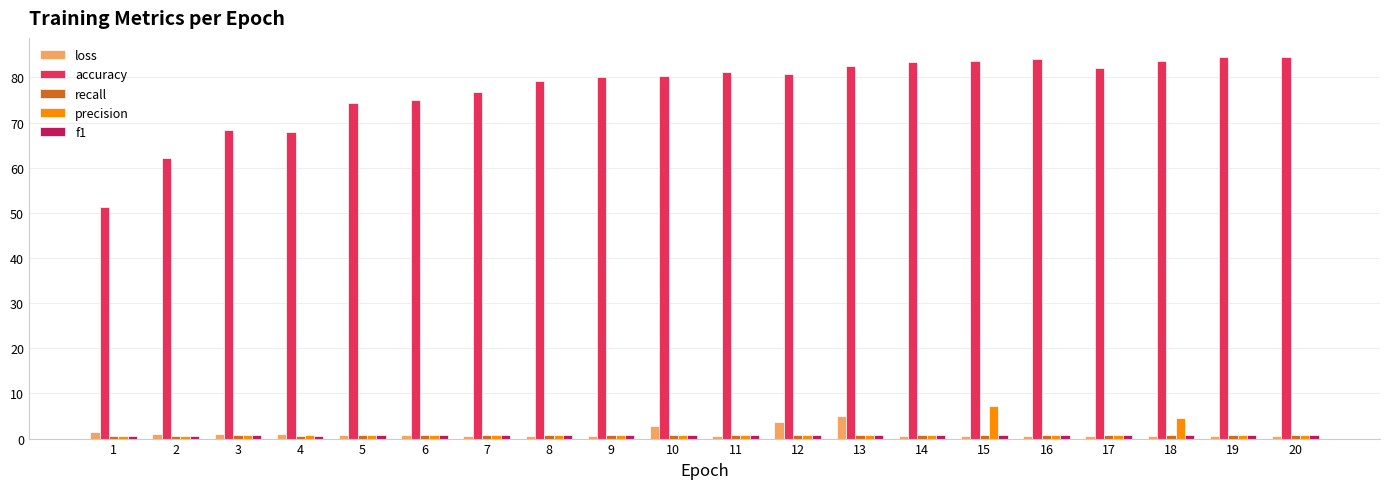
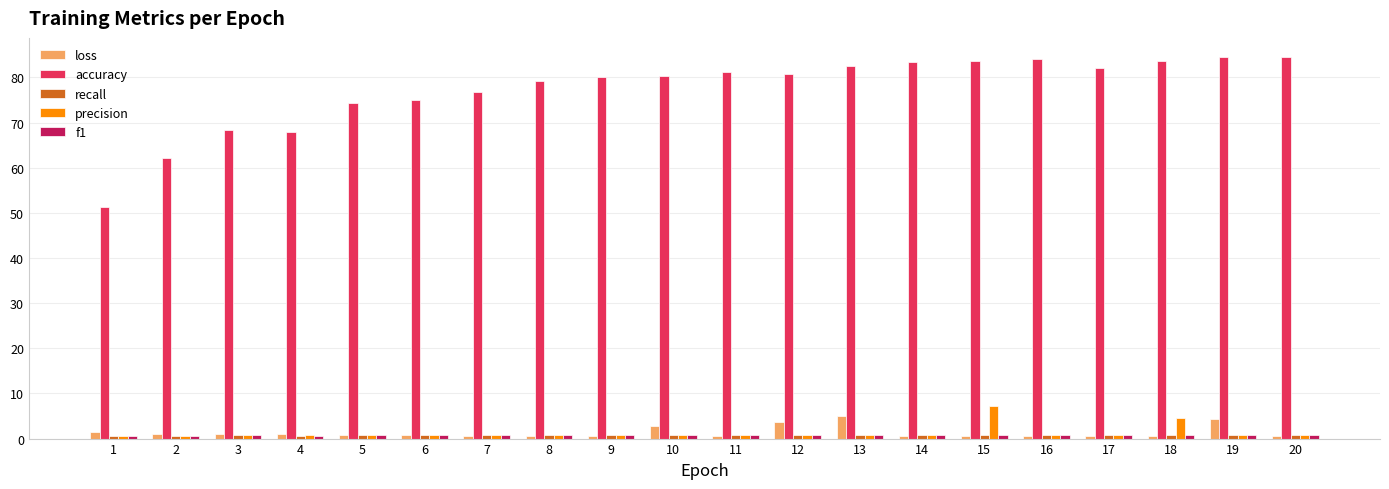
loss, 19: 0 -> 4
